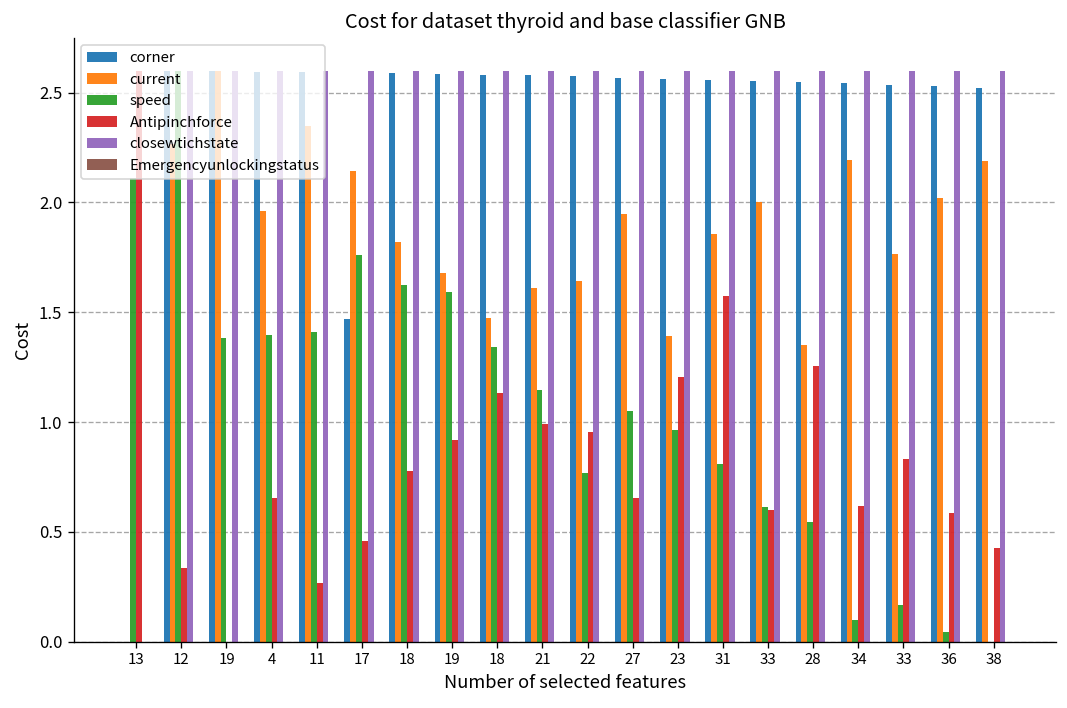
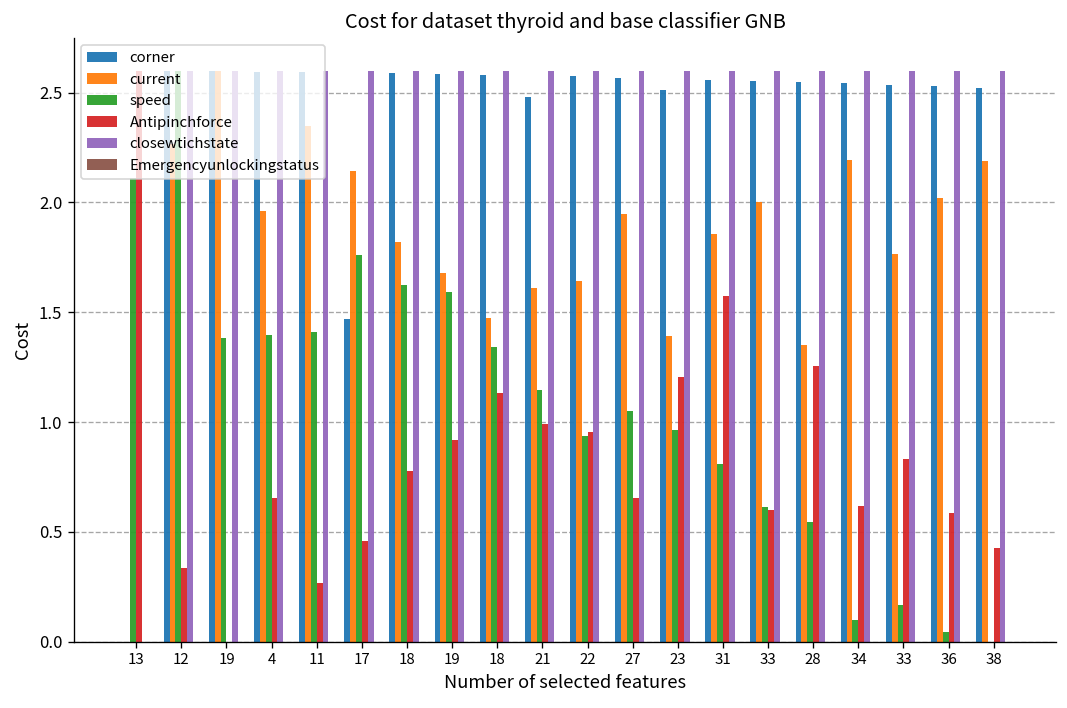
corner, 21: 2.58 -> 2.48
speed, 22: 0.77 -> 0.94
corner, 23: 2.56 -> 2.51
